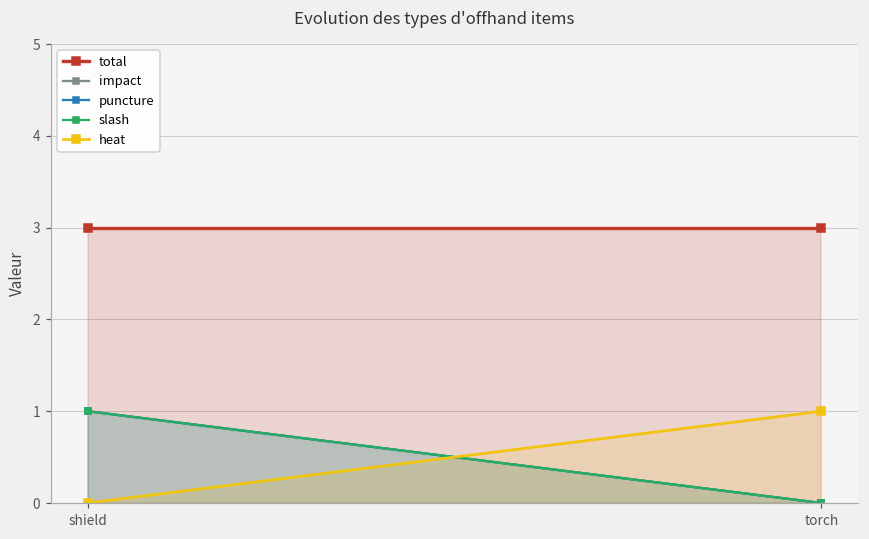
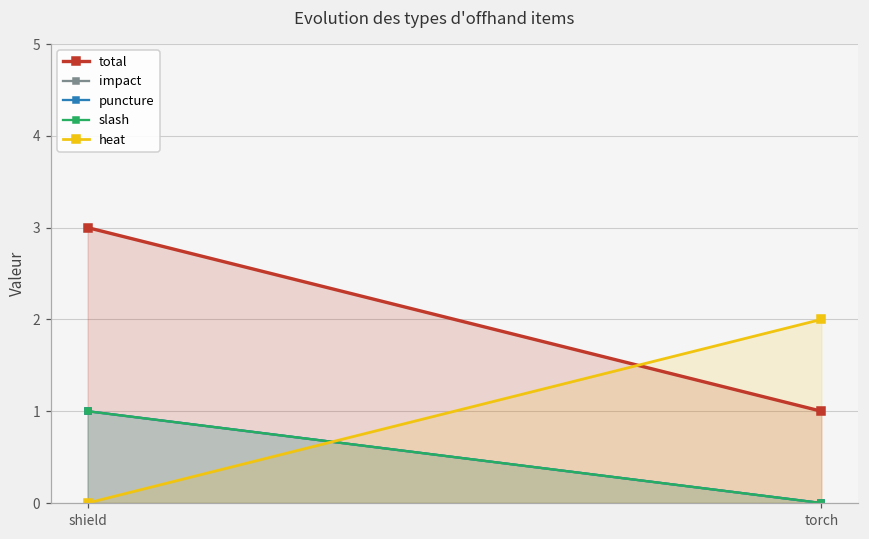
total, torch: 3 -> 1
heat, torch: 1 -> 2
